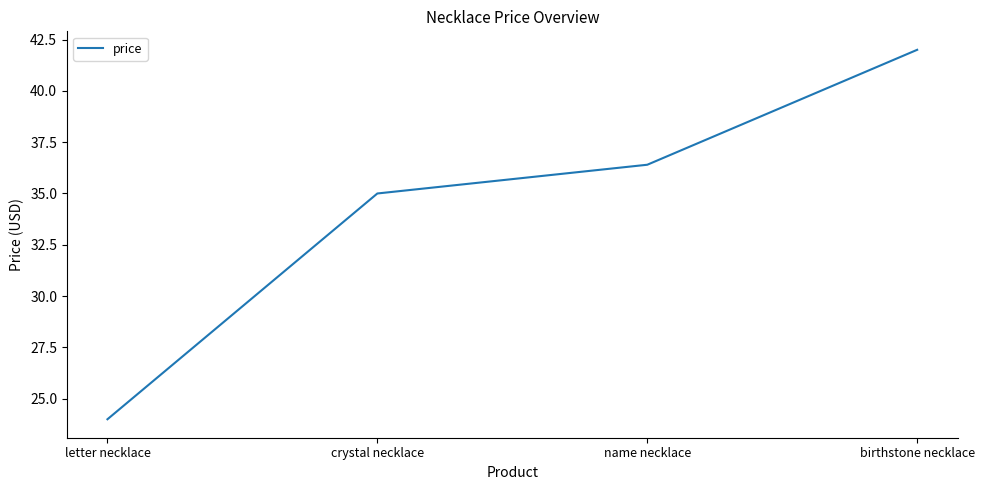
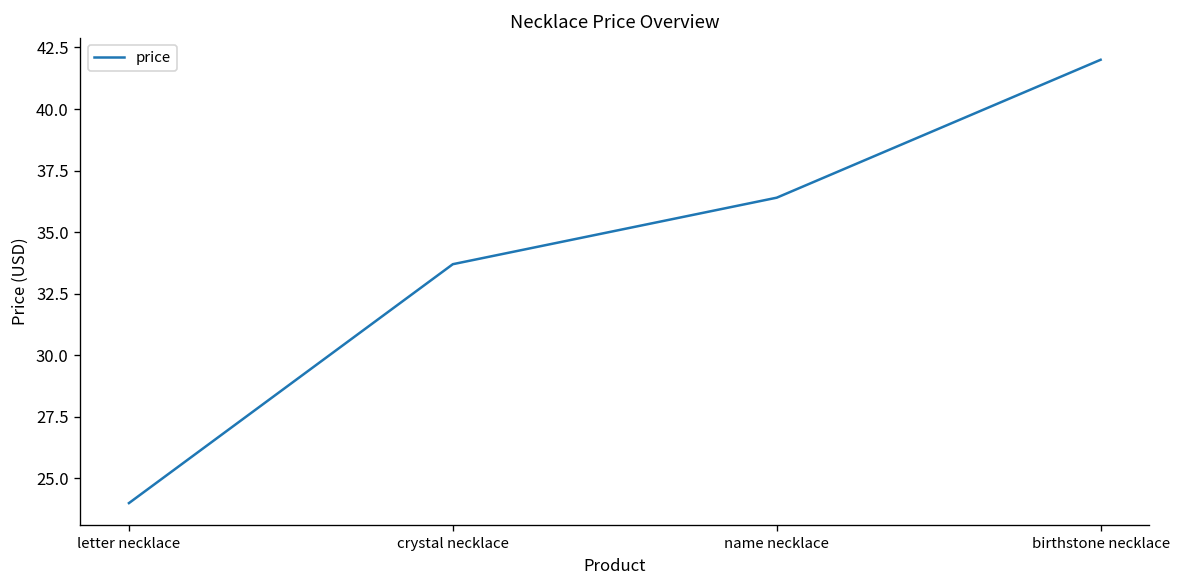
crystal necklace: 35.0 -> 33.7
